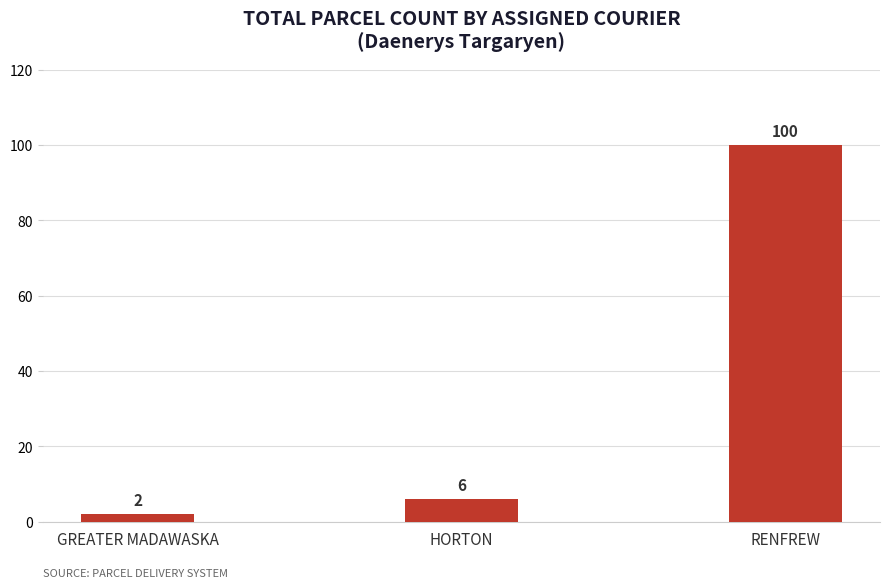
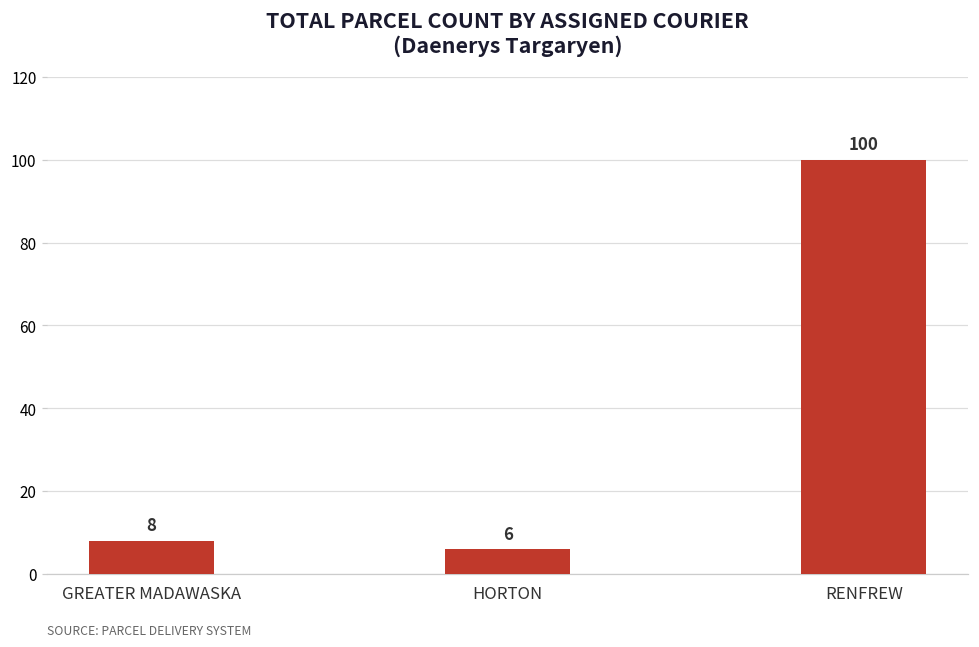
GREATER MADAWASKA: 2 -> 8
